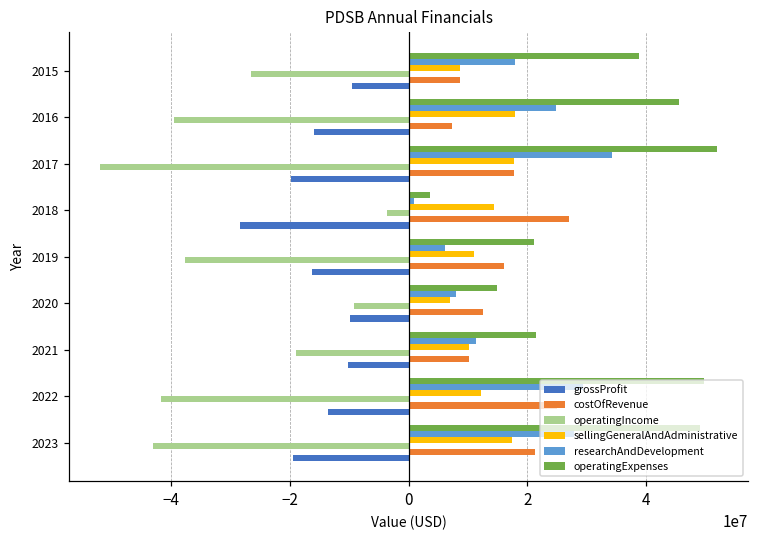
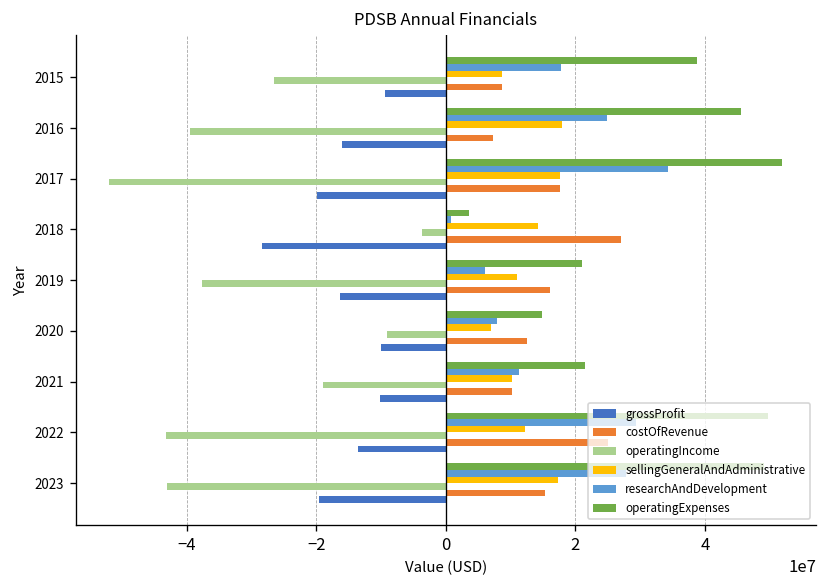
operatingIncome, 2022: -42000000 -> -43000000
costOfRevenue, 2023: 21000000 -> 15000000
